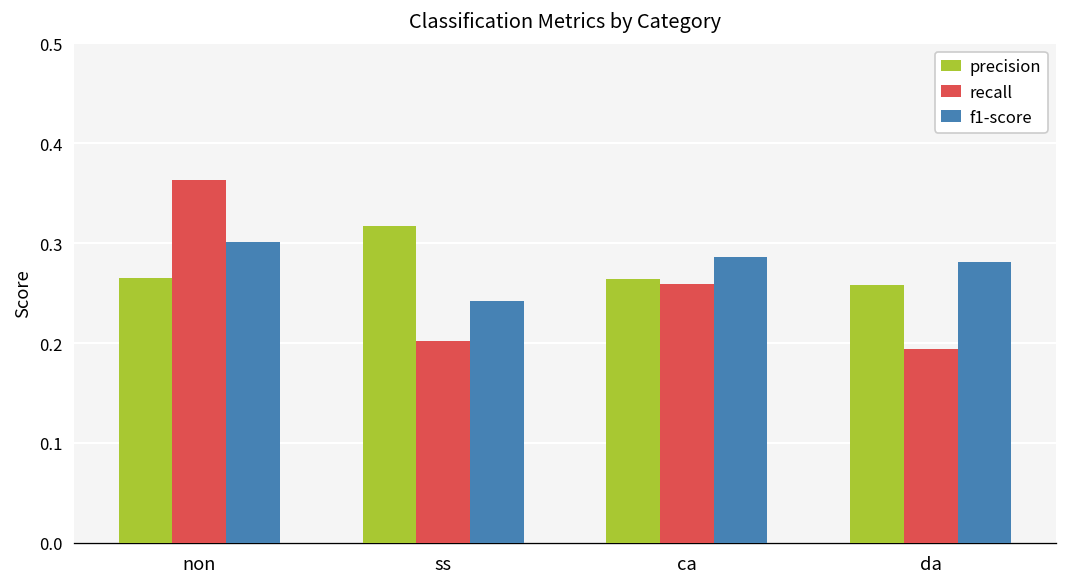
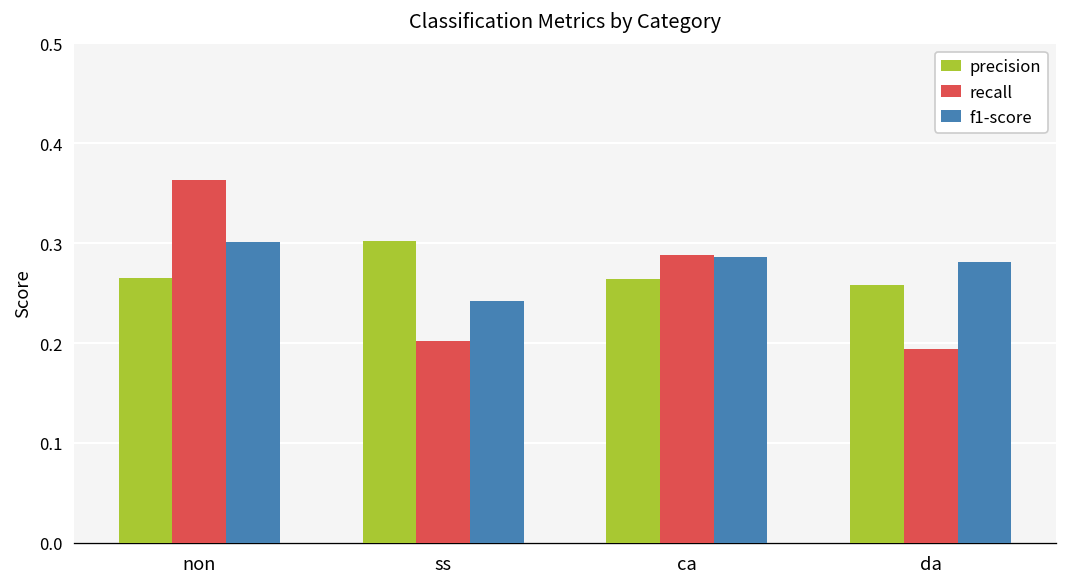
precision, ss: 0.32 -> 0.30
recall, ca: 0.26 -> 0.29
